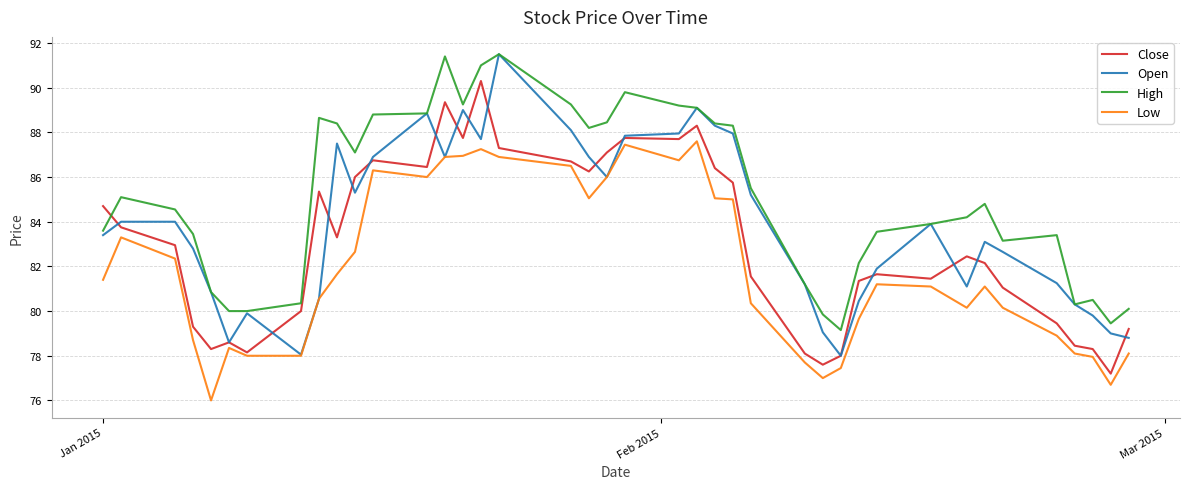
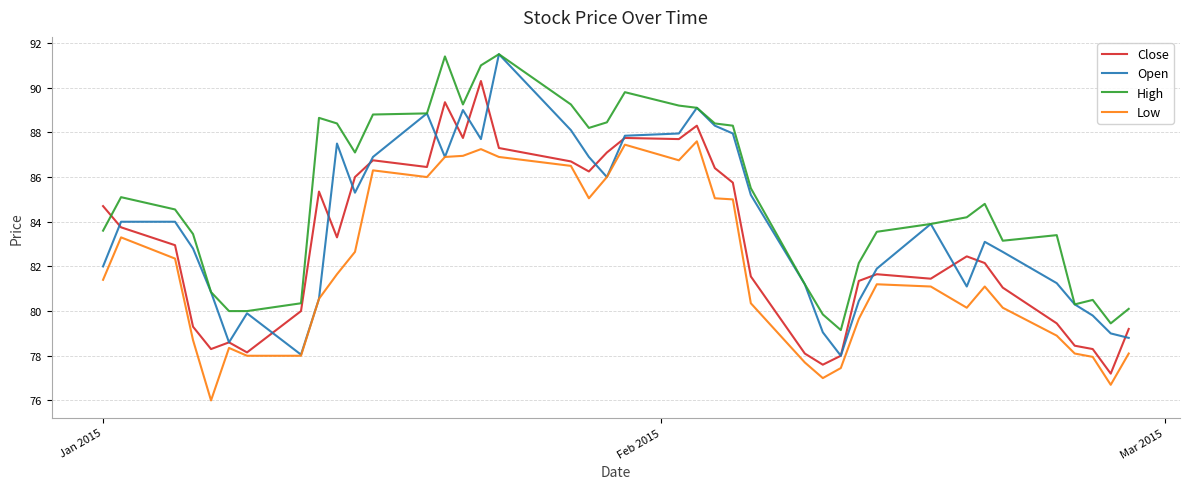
Open, Jan 2015: 83.4 -> 82.0
